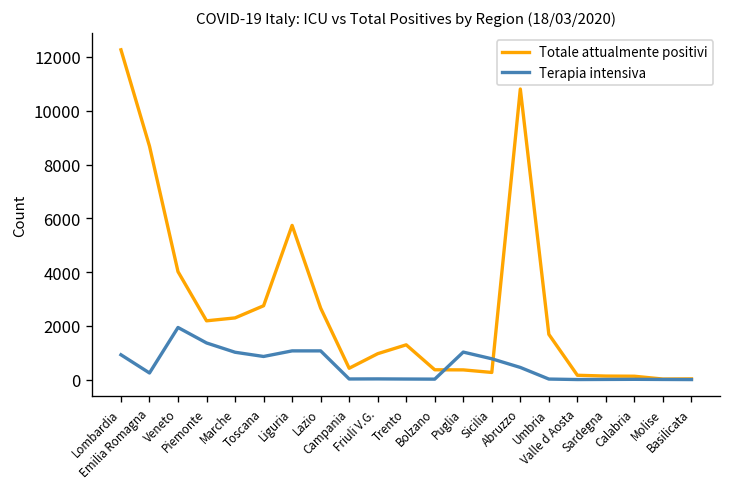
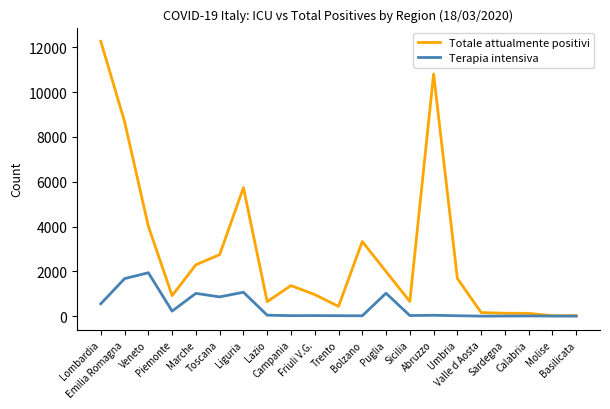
Terapia intensiva, Lombardia: 900 -> 600
Terapia intensiva, Emilia Romagna: 200 -> 1700
Totale attualmente positivi, Piemonte: 2200 -> 900
Terapia intensiva, Piemonte: 1400 -> 200
Totale attualmente positivi, Lazio: 2700 -> 700
Terapia intensiva, Lazio: 1100 -> 0
Totale attualmente positivi, Campania: 400 -> 1400
Totale attualmente positivi, Trento: 1300 -> 400
Totale attualmente positivi, Bolzano: 400 -> 3300
Totale attualmente positivi, Puglia: 400 -> 2000
Totale attualmente positivi, Sicilia: 300 -> 700
Terapia intensiva, Sicilia: 800 -> 0
Terapia intensiva, Abruzzo: 500 -> 0
